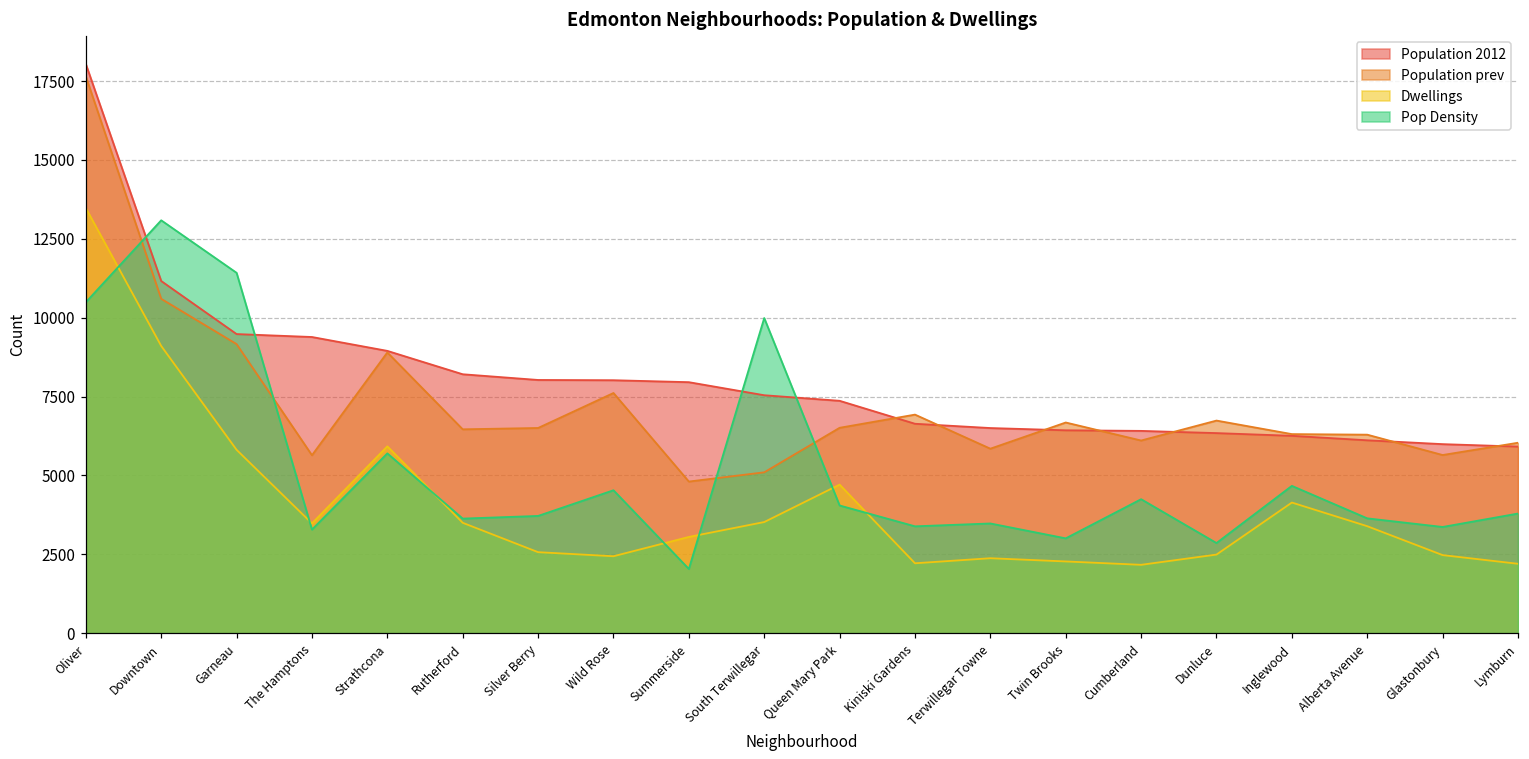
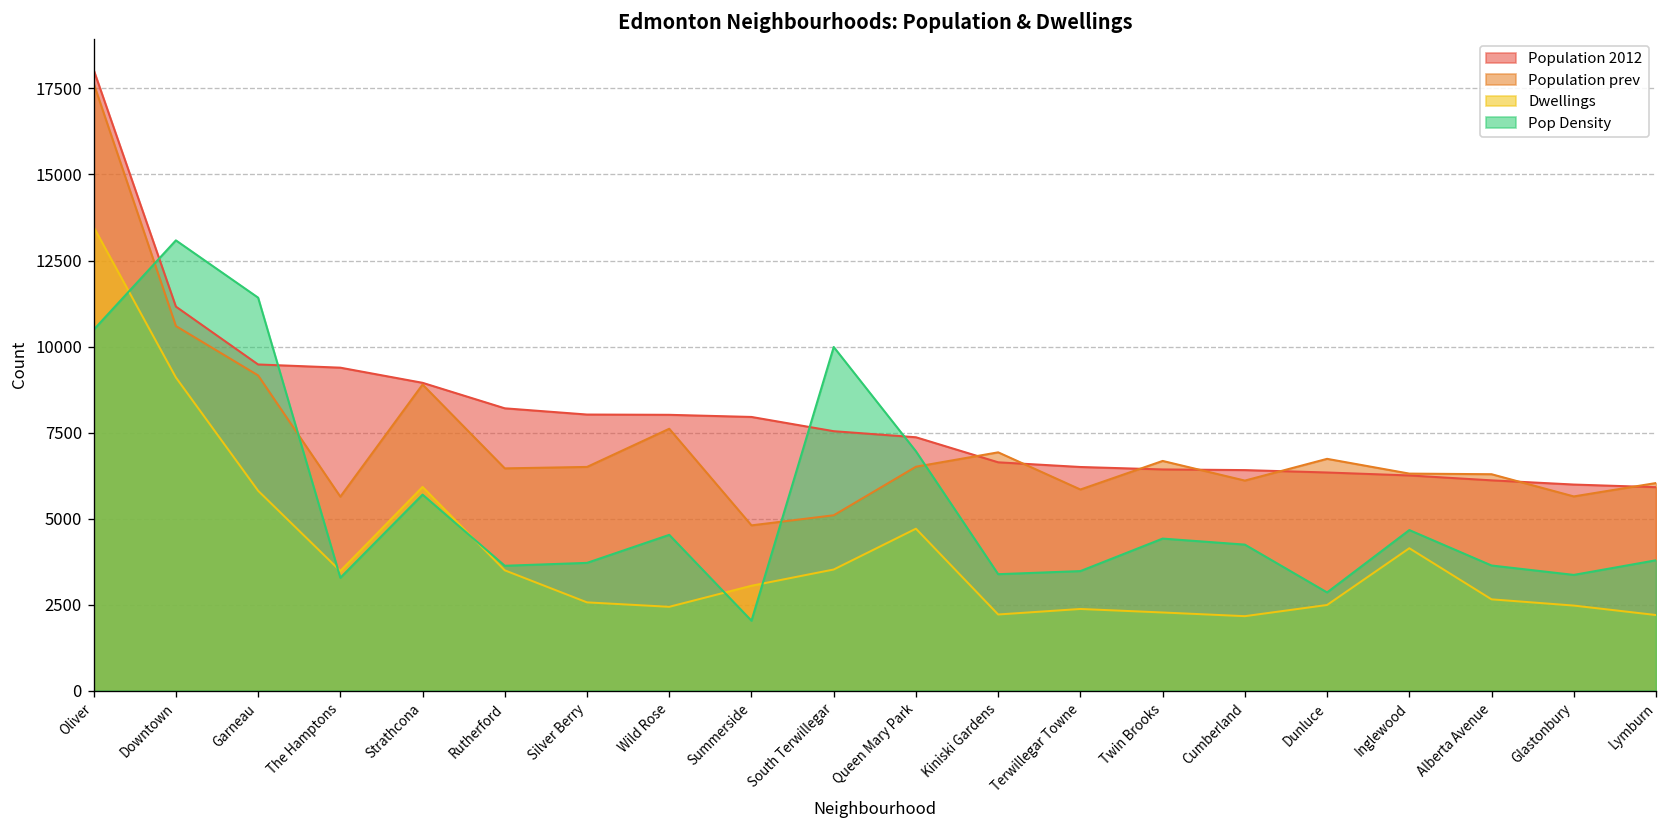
Pop Density, Queen Mary Park: 4000 -> 7000
Pop Density, Twin Brooks: 3000 -> 4400
Dwellings, Alberta Avenue: 3400 -> 2700
